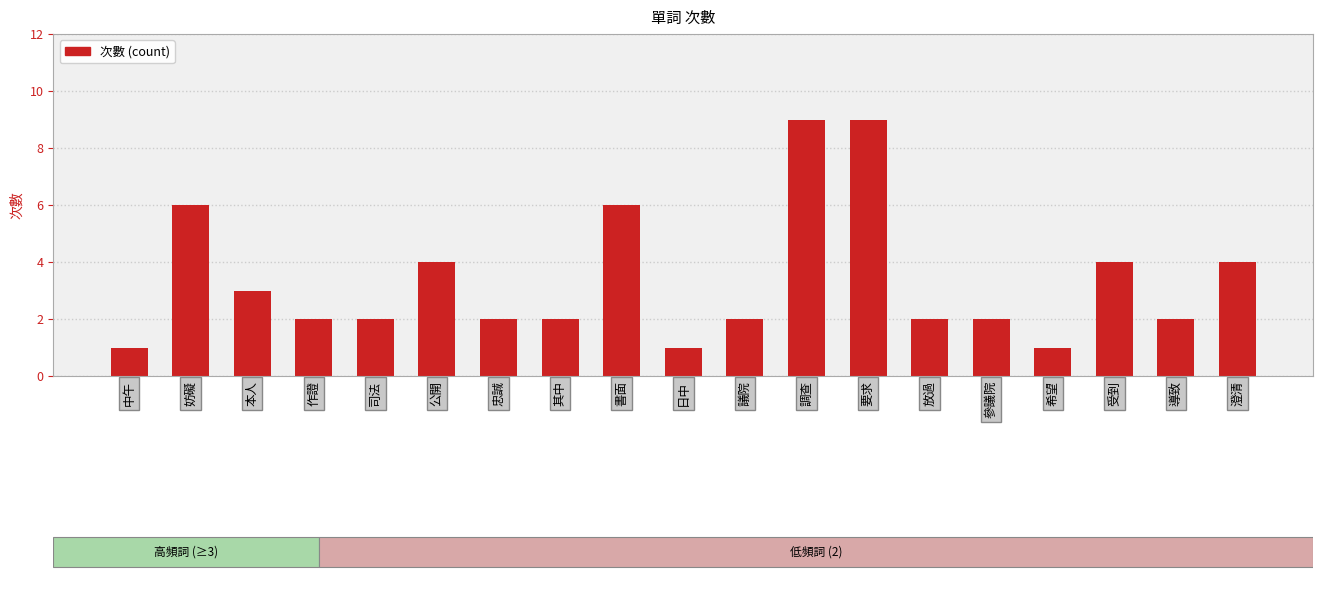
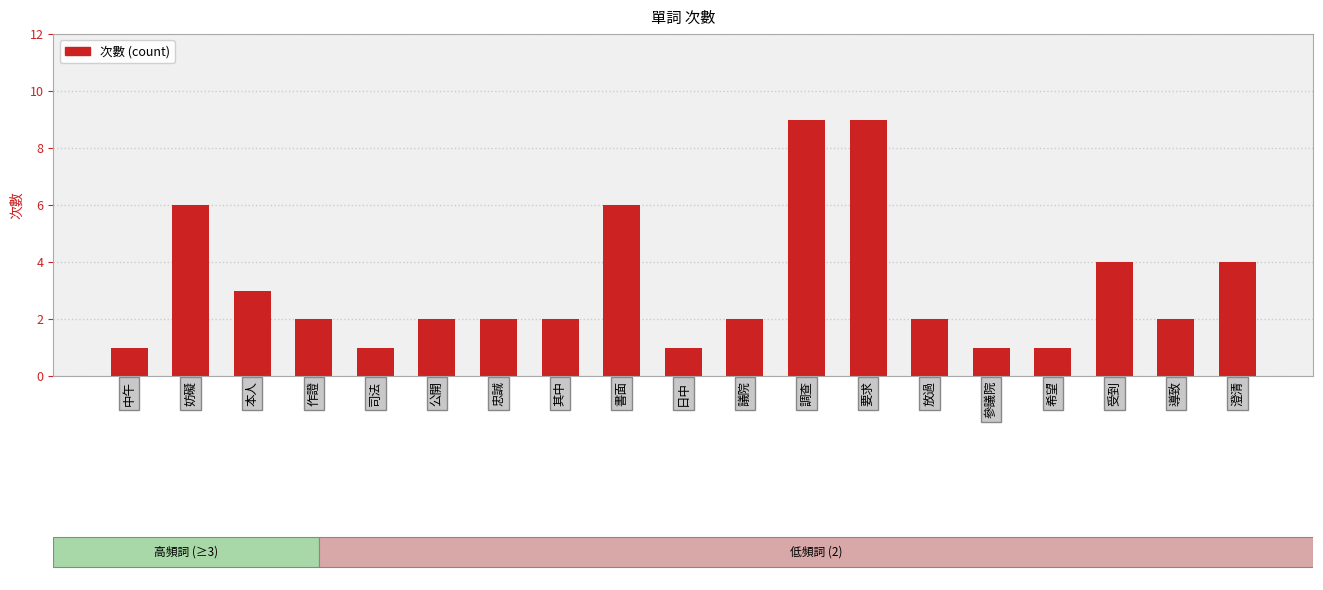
司法: 2 -> 1
公開: 4 -> 2
參議院: 2 -> 1
